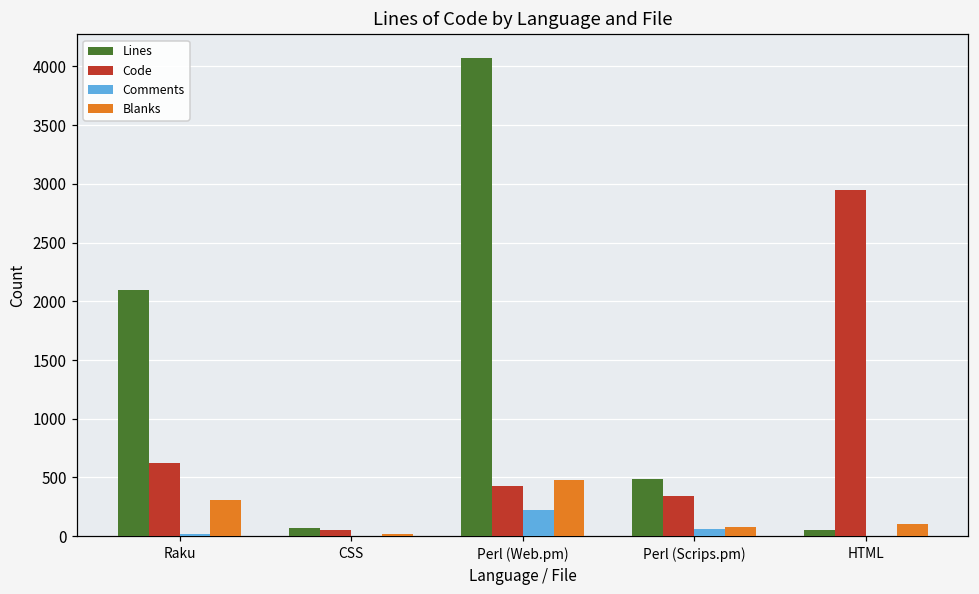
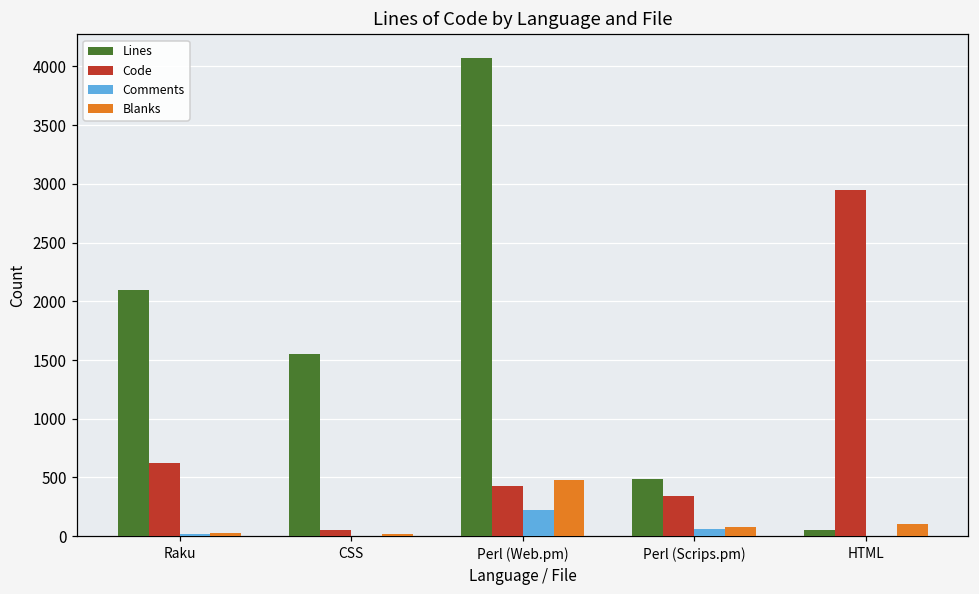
Blanks, Raku: 310 -> 30
Lines, CSS: 70 -> 1550
